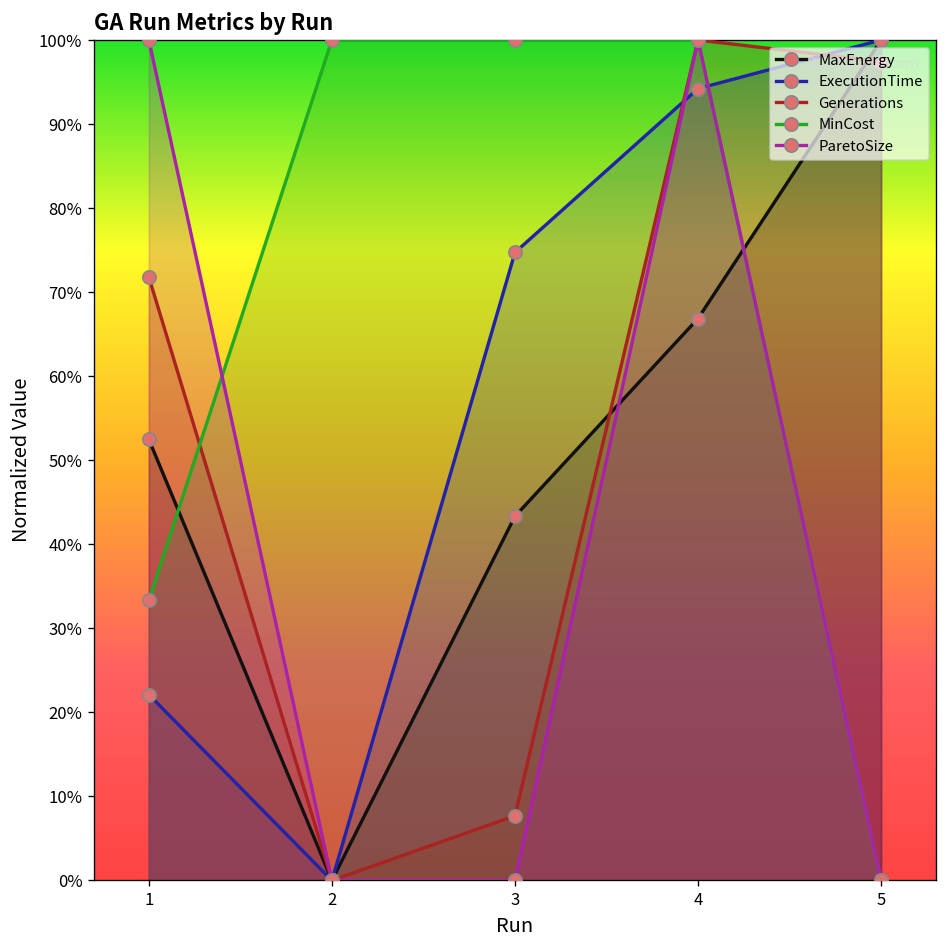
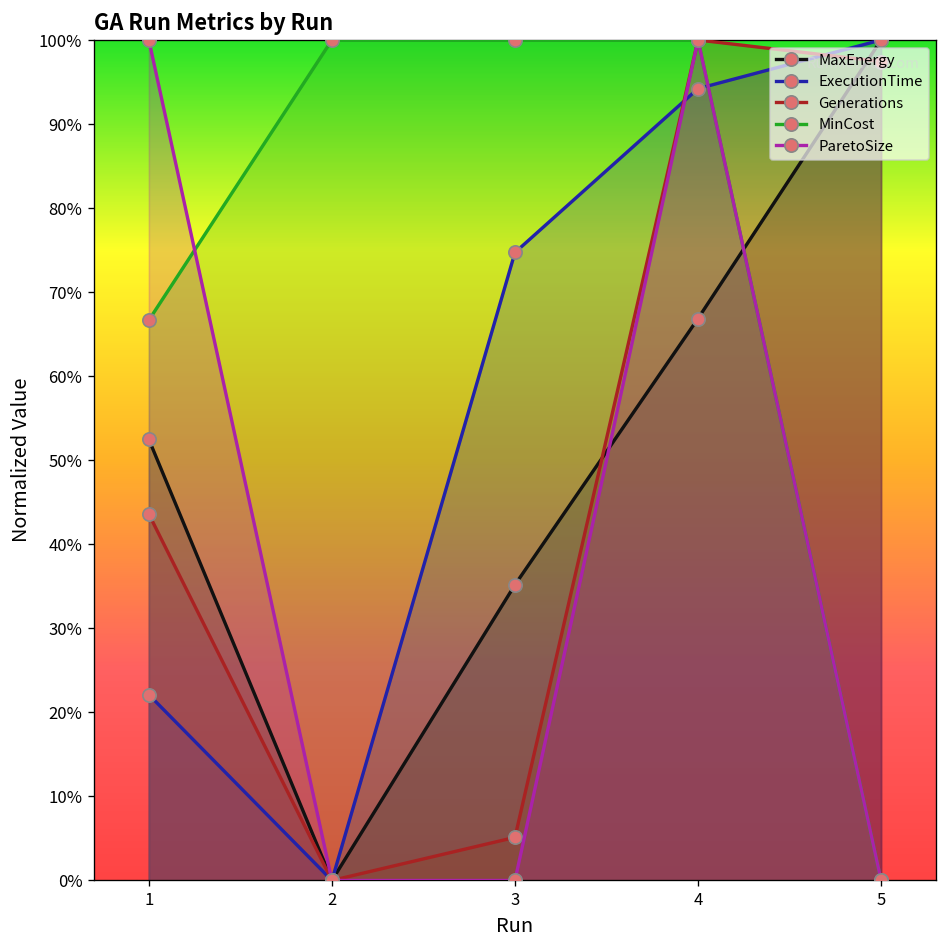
Generations, 1: 72% -> 44%
MinCost, 1: 33% -> 67%
MaxEnergy, 3: 43% -> 35%
Generations, 3: 8% -> 5%
